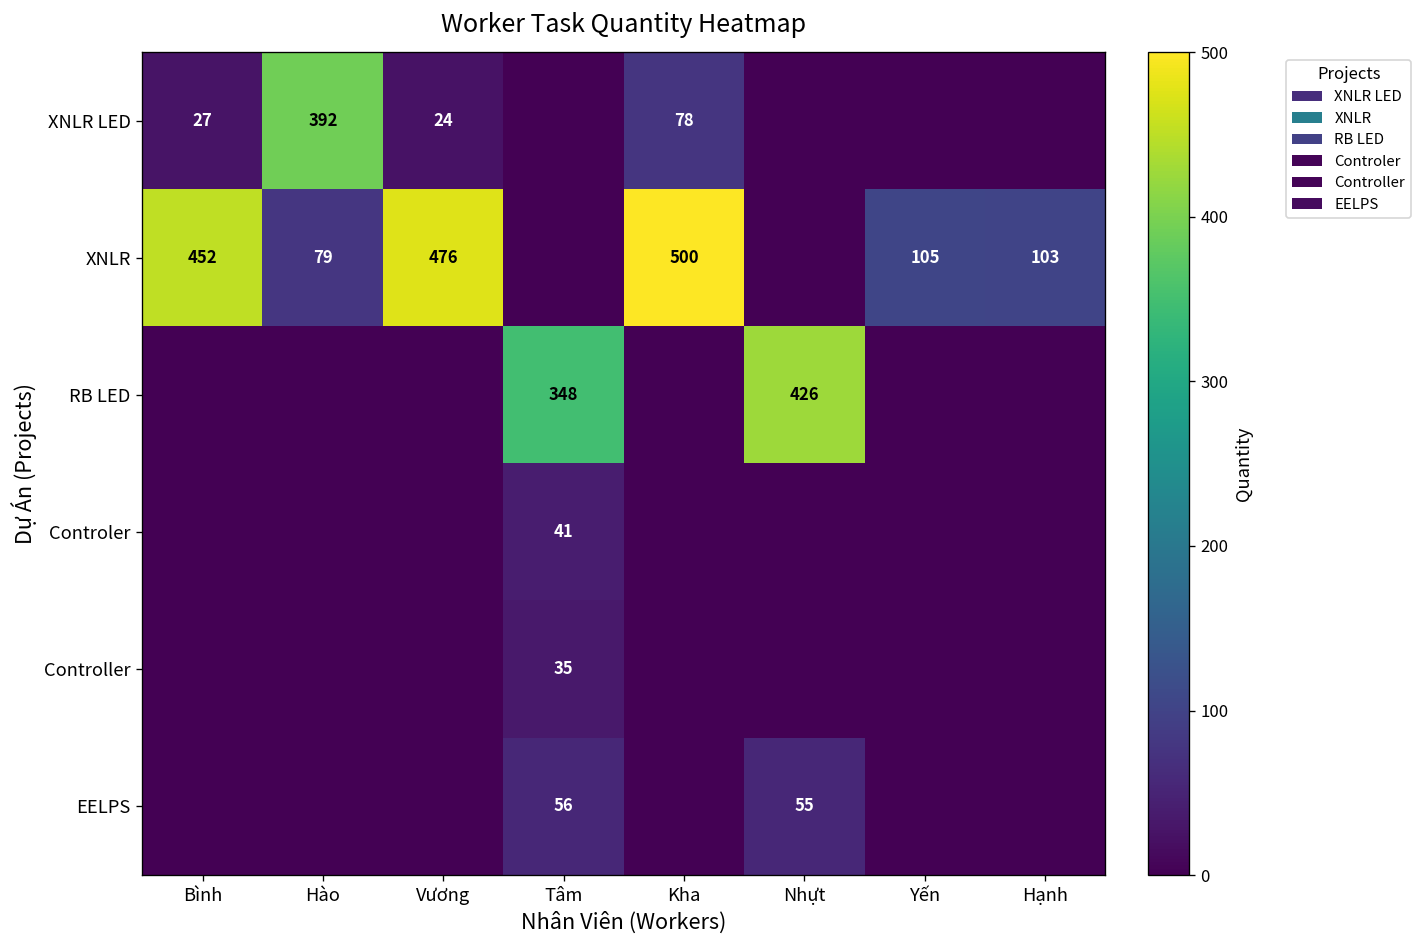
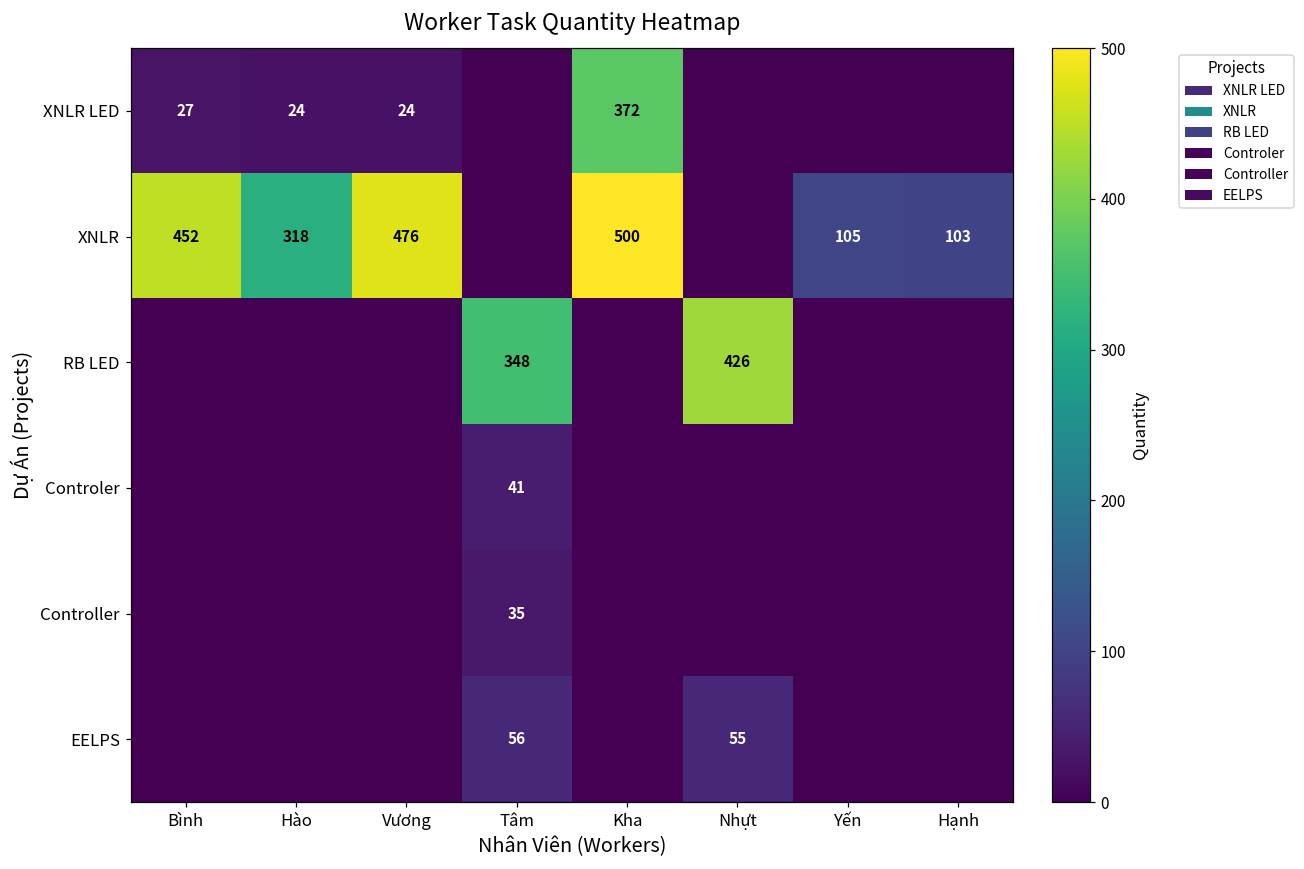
XNLR LED, Hào: 392 -> 24
XNLR LED, Kha: 78 -> 372
XNLR, Hào: 79 -> 318
